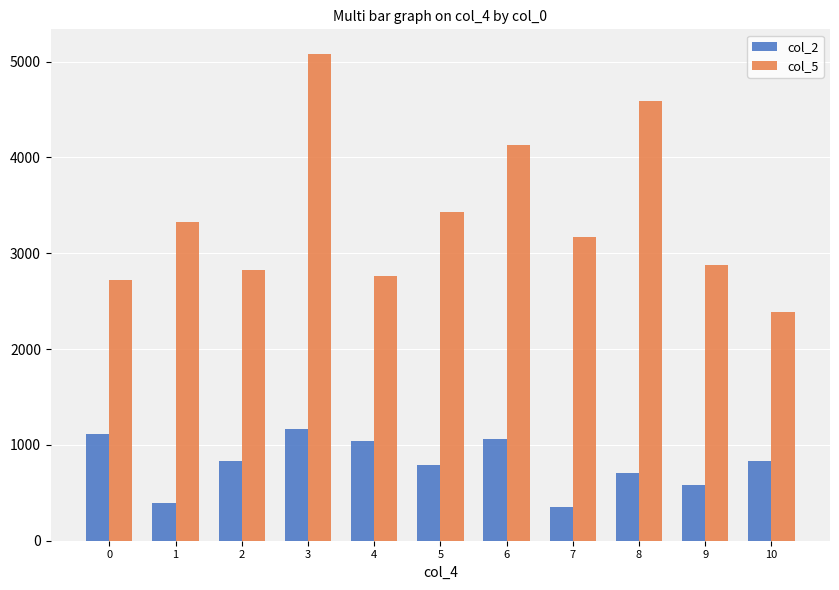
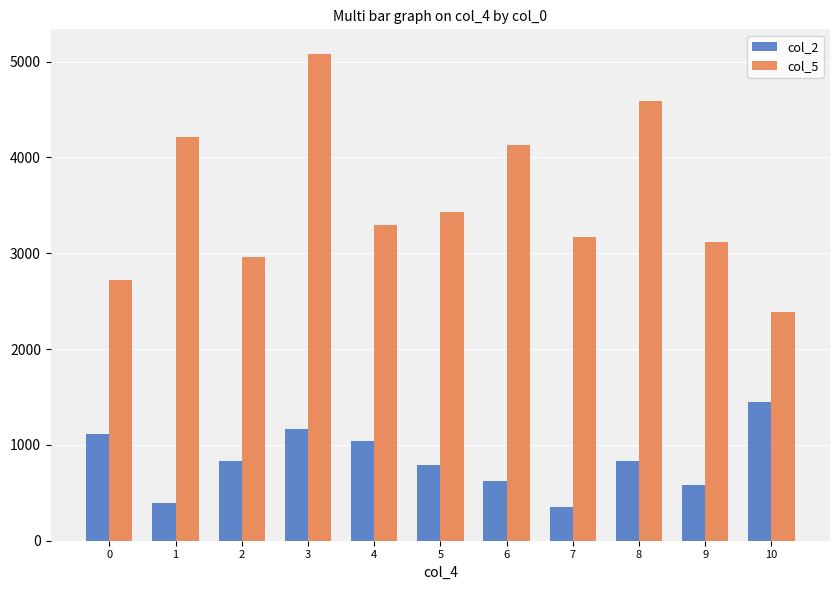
col_5, 1: 3300 -> 4200
col_5, 2: 2800 -> 3000
col_5, 4: 2800 -> 3300
col_2, 6: 1100 -> 600
col_2, 8: 700 -> 800
col_5, 9: 2900 -> 3100
col_2, 10: 800 -> 1400
